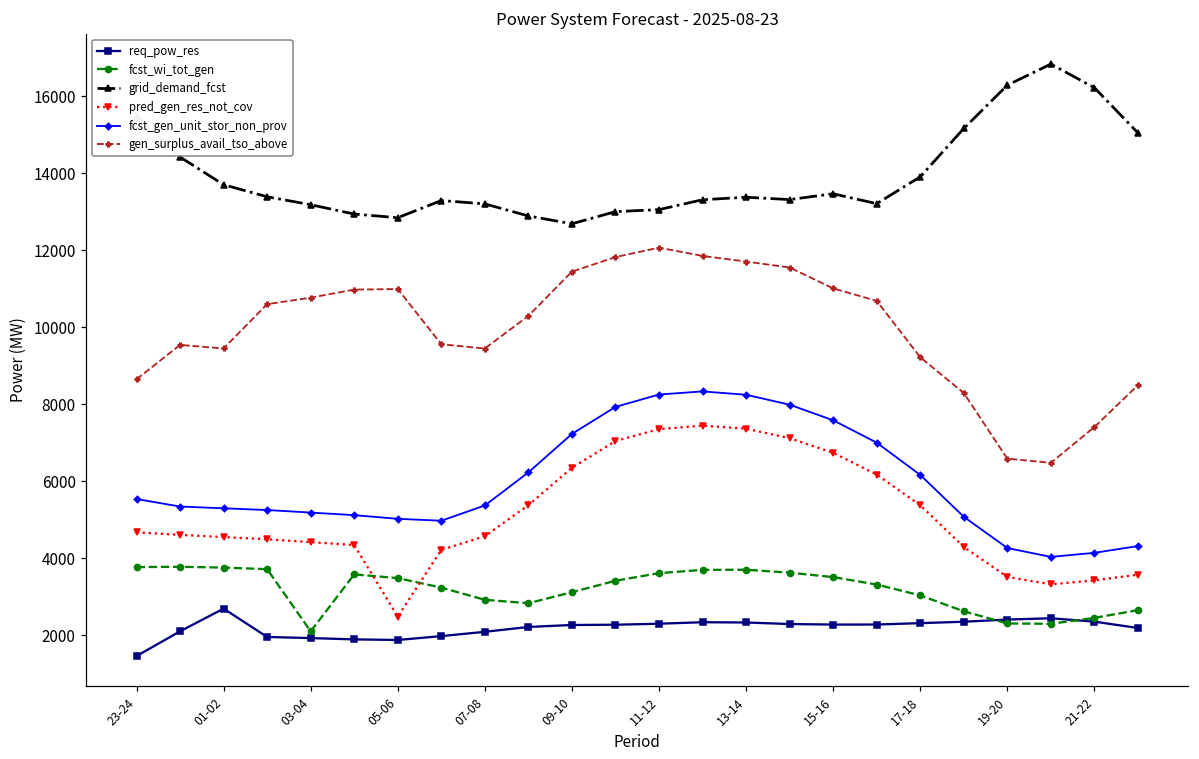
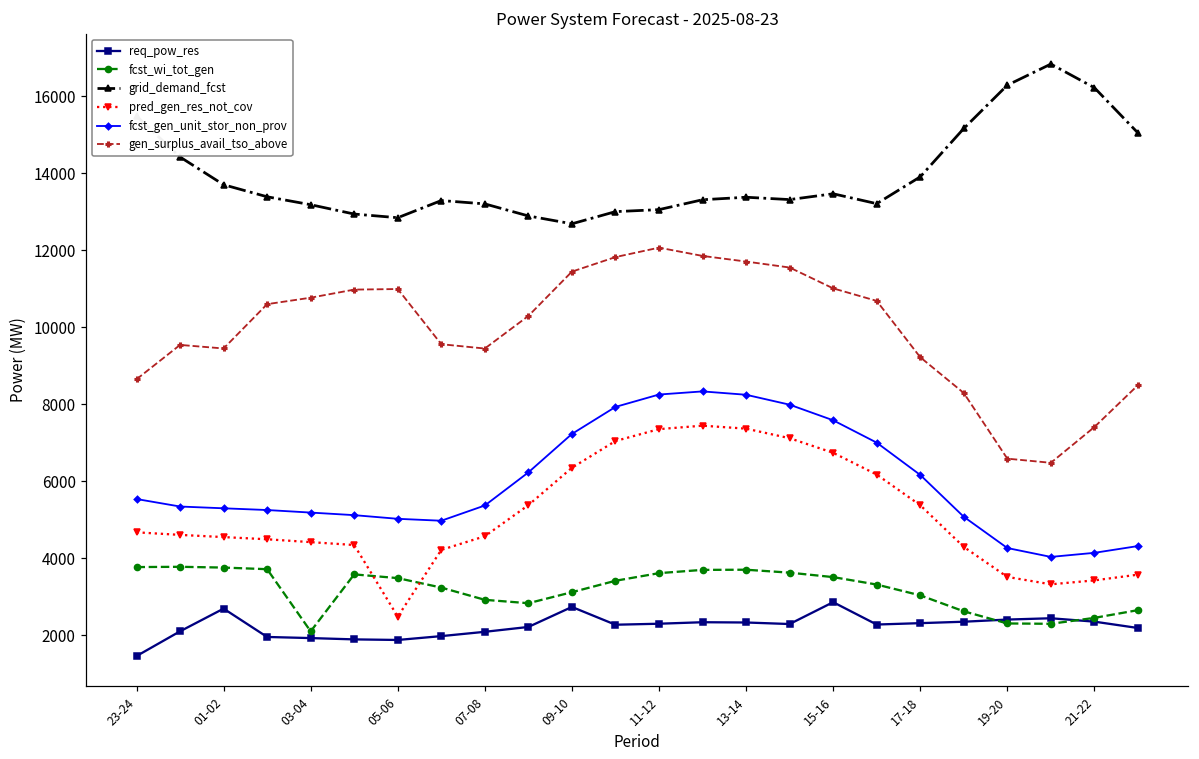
req_pow_res, 09-10: 2300 -> 2700
req_pow_res, 15-16: 2300 -> 2900
